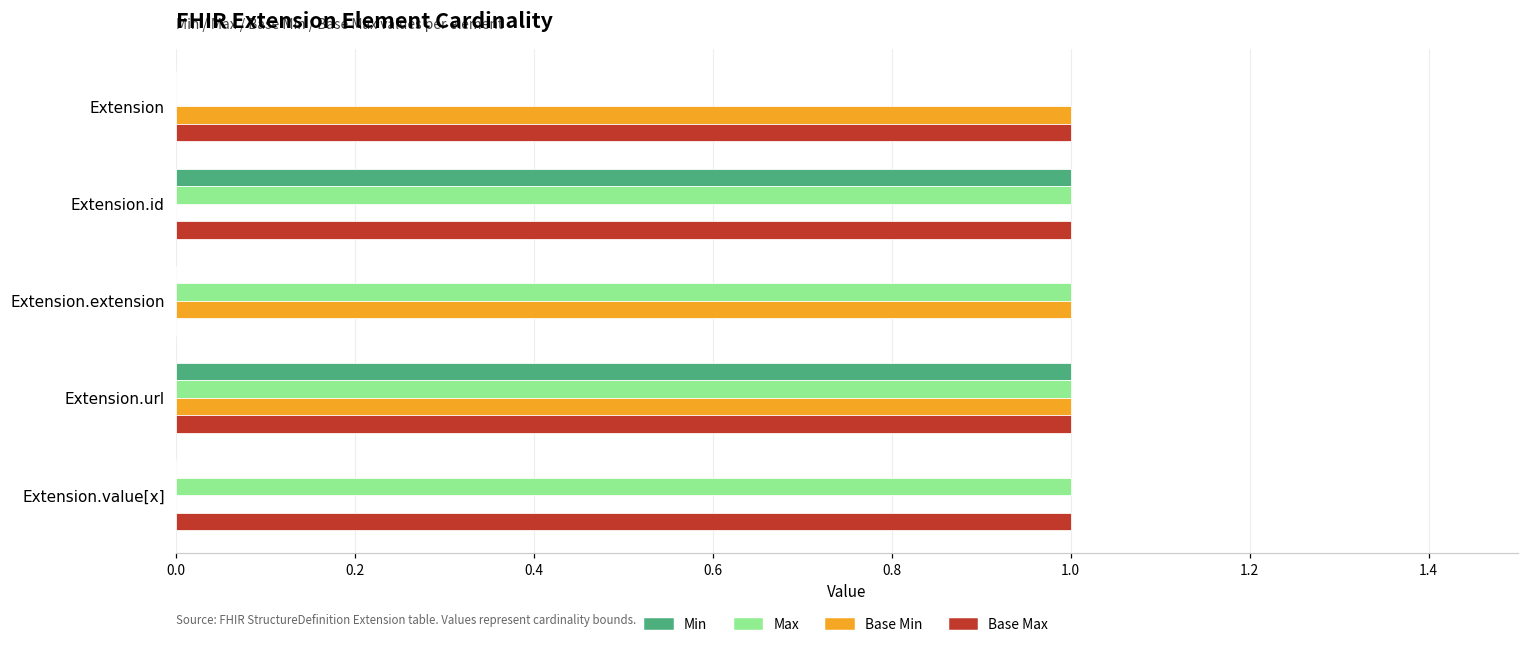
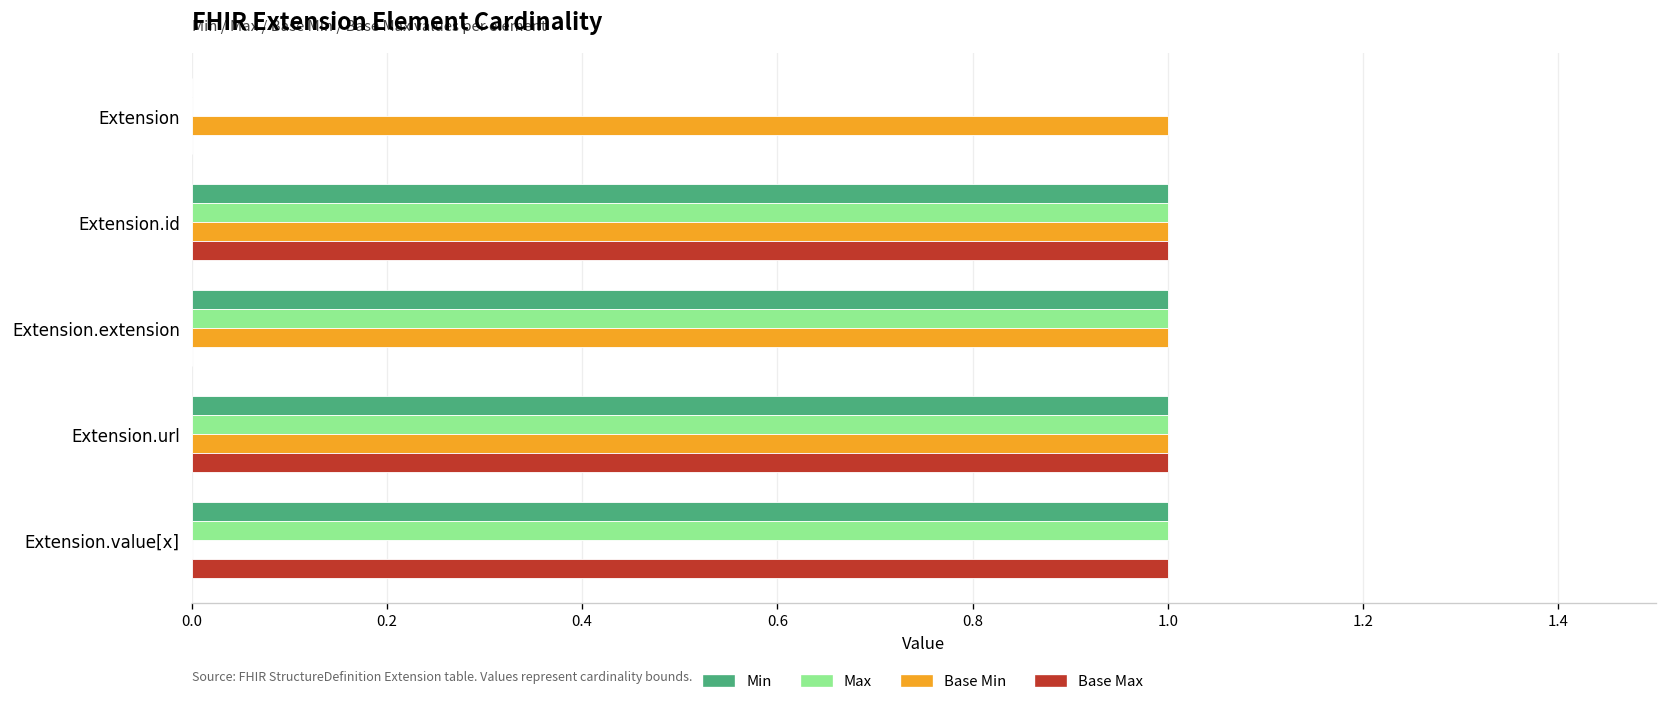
Base Max, Extension: 1 -> 0
Base Min, Extension.id: 0 -> 1
Min, Extension.extension: 0 -> 1
Min, Extension.value[x]: 0 -> 1
